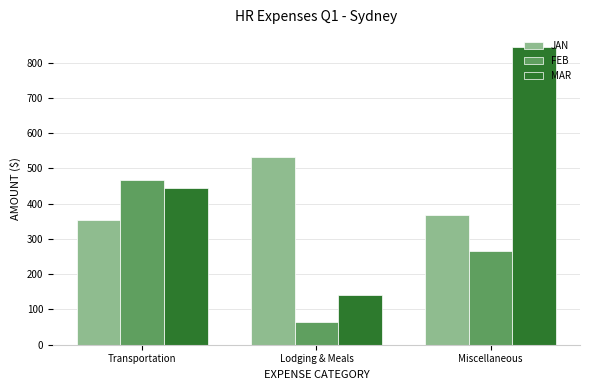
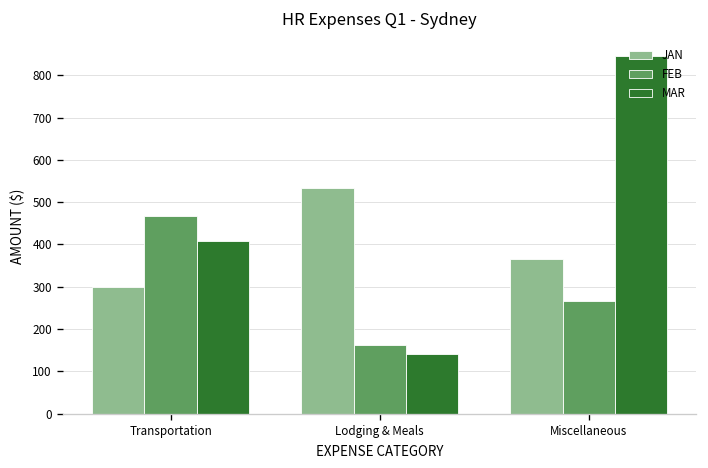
JAN, Transportation: 350 -> 300
MAR, Transportation: 450 -> 410
FEB, Lodging & Meals: 70 -> 160
